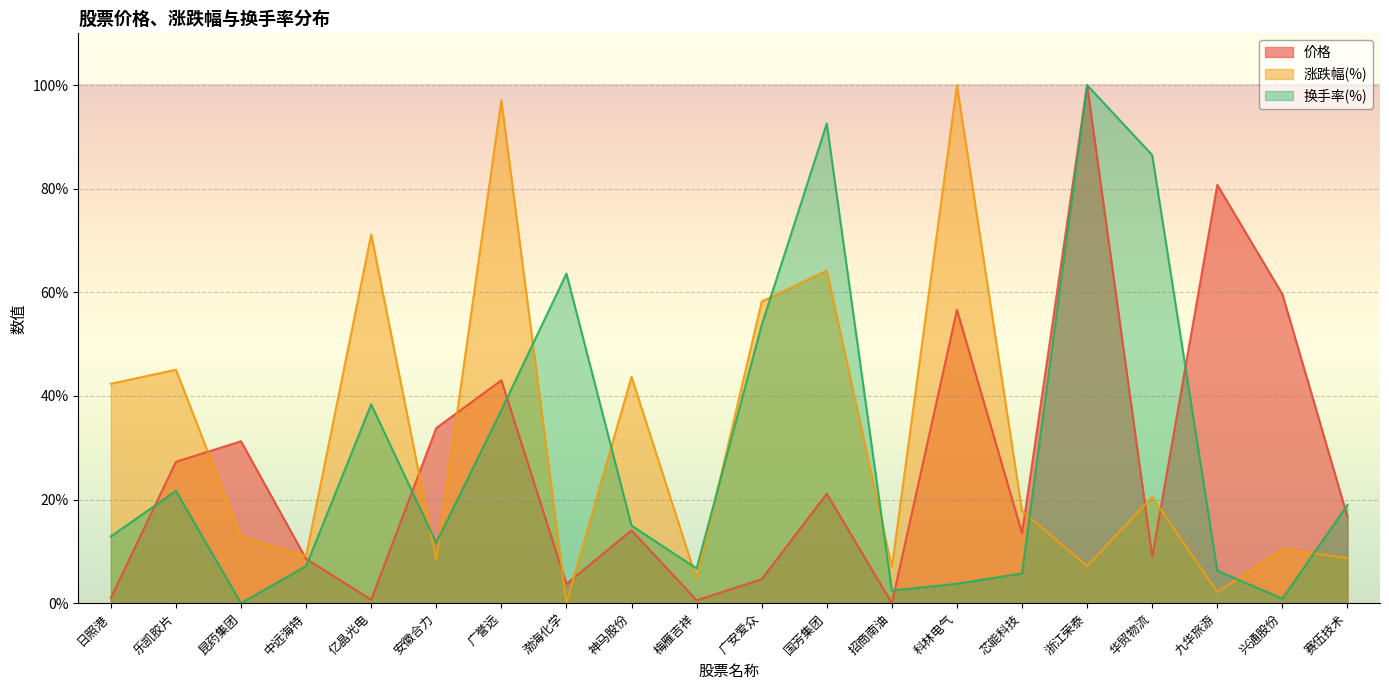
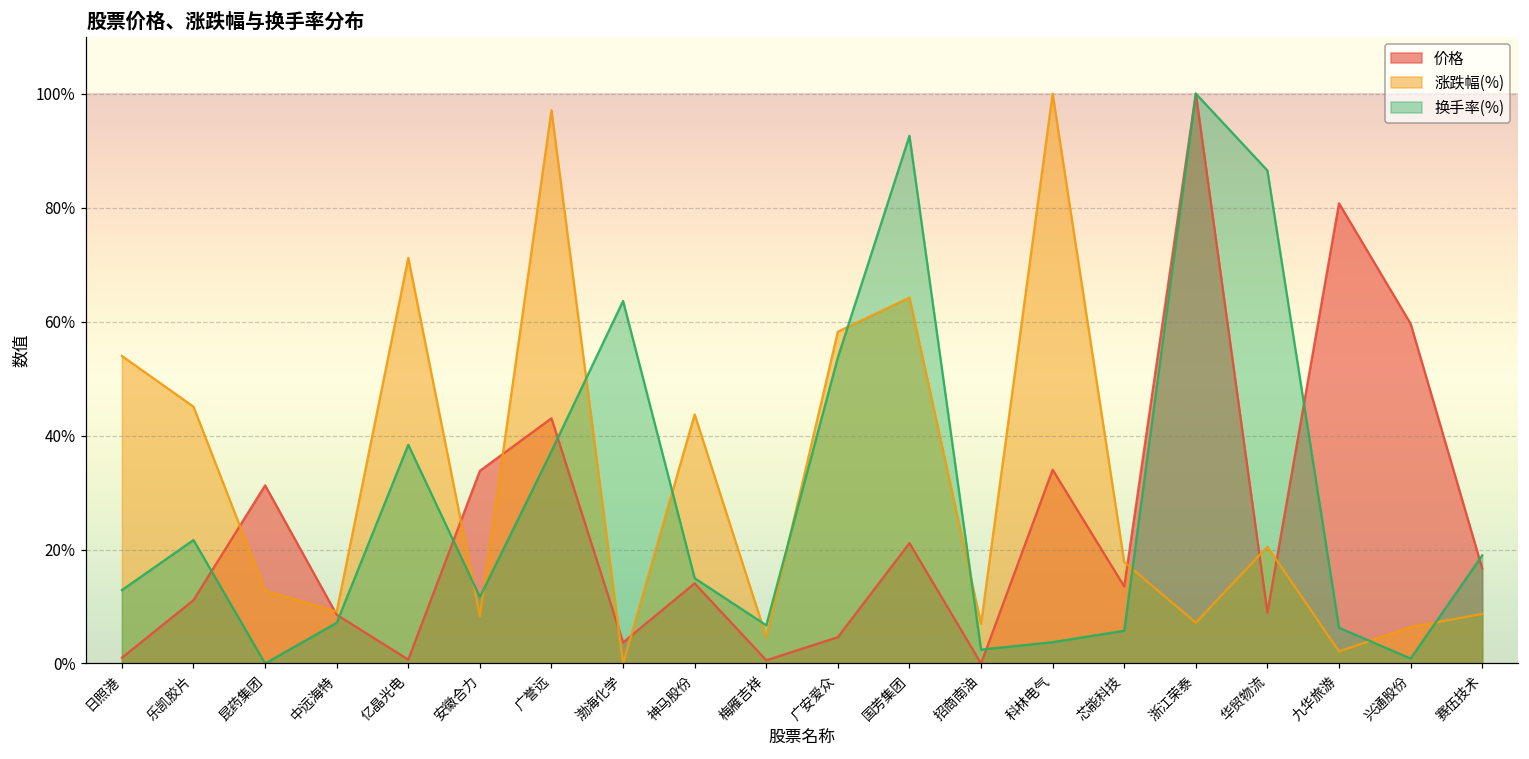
涨跌幅(%), 日照港: 42% -> 54%
价格, 乐凯胶片: 27% -> 11%
价格, 科林电气: 57% -> 34%
涨跌幅(%), 兴通股份: 10% -> 6%
